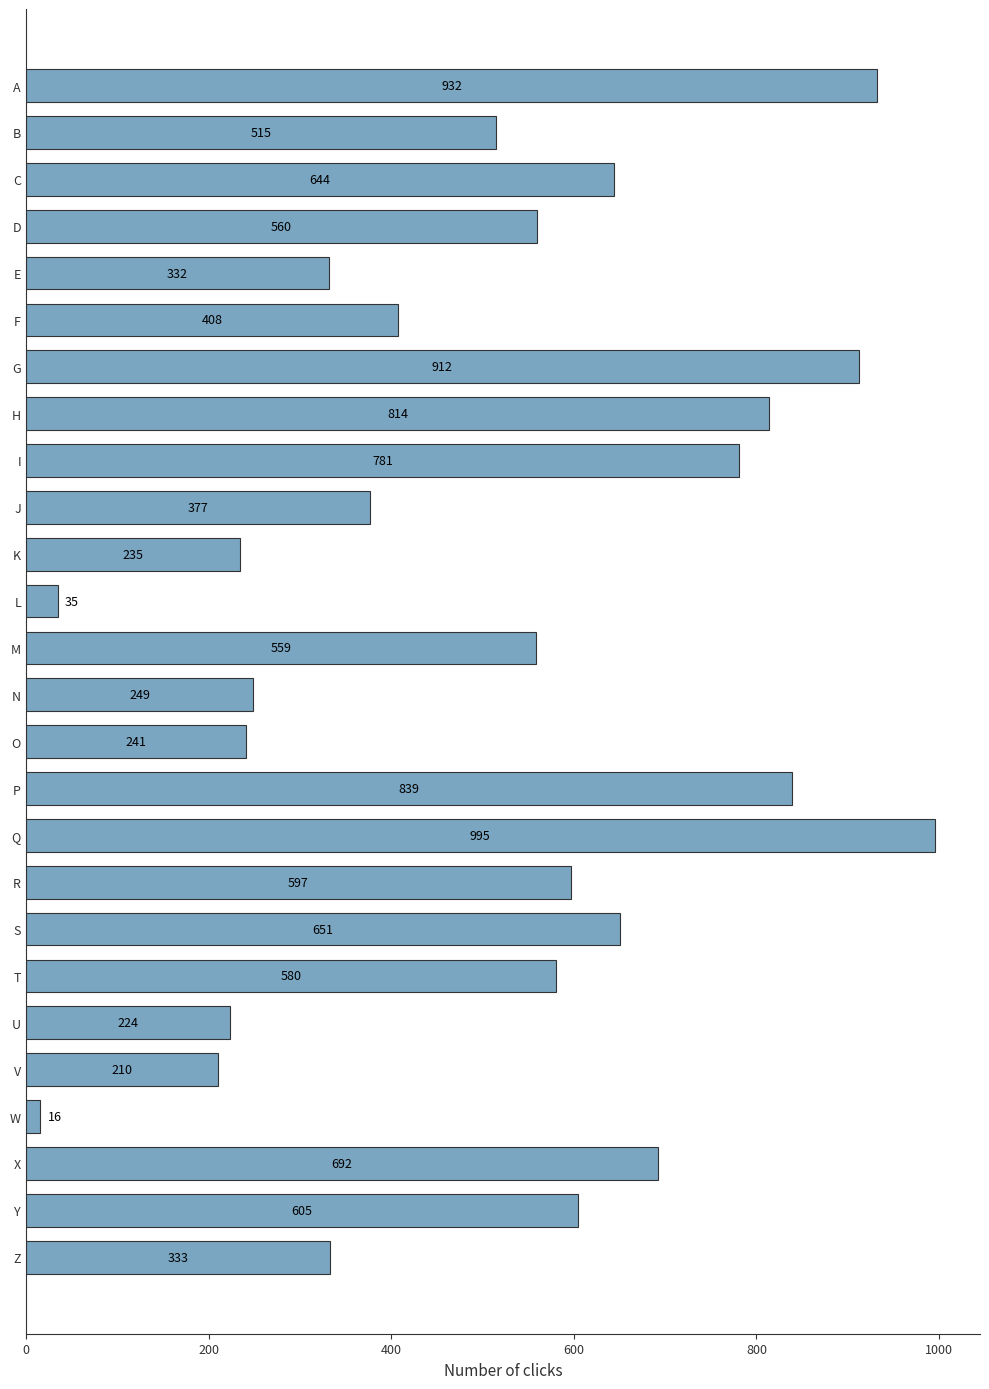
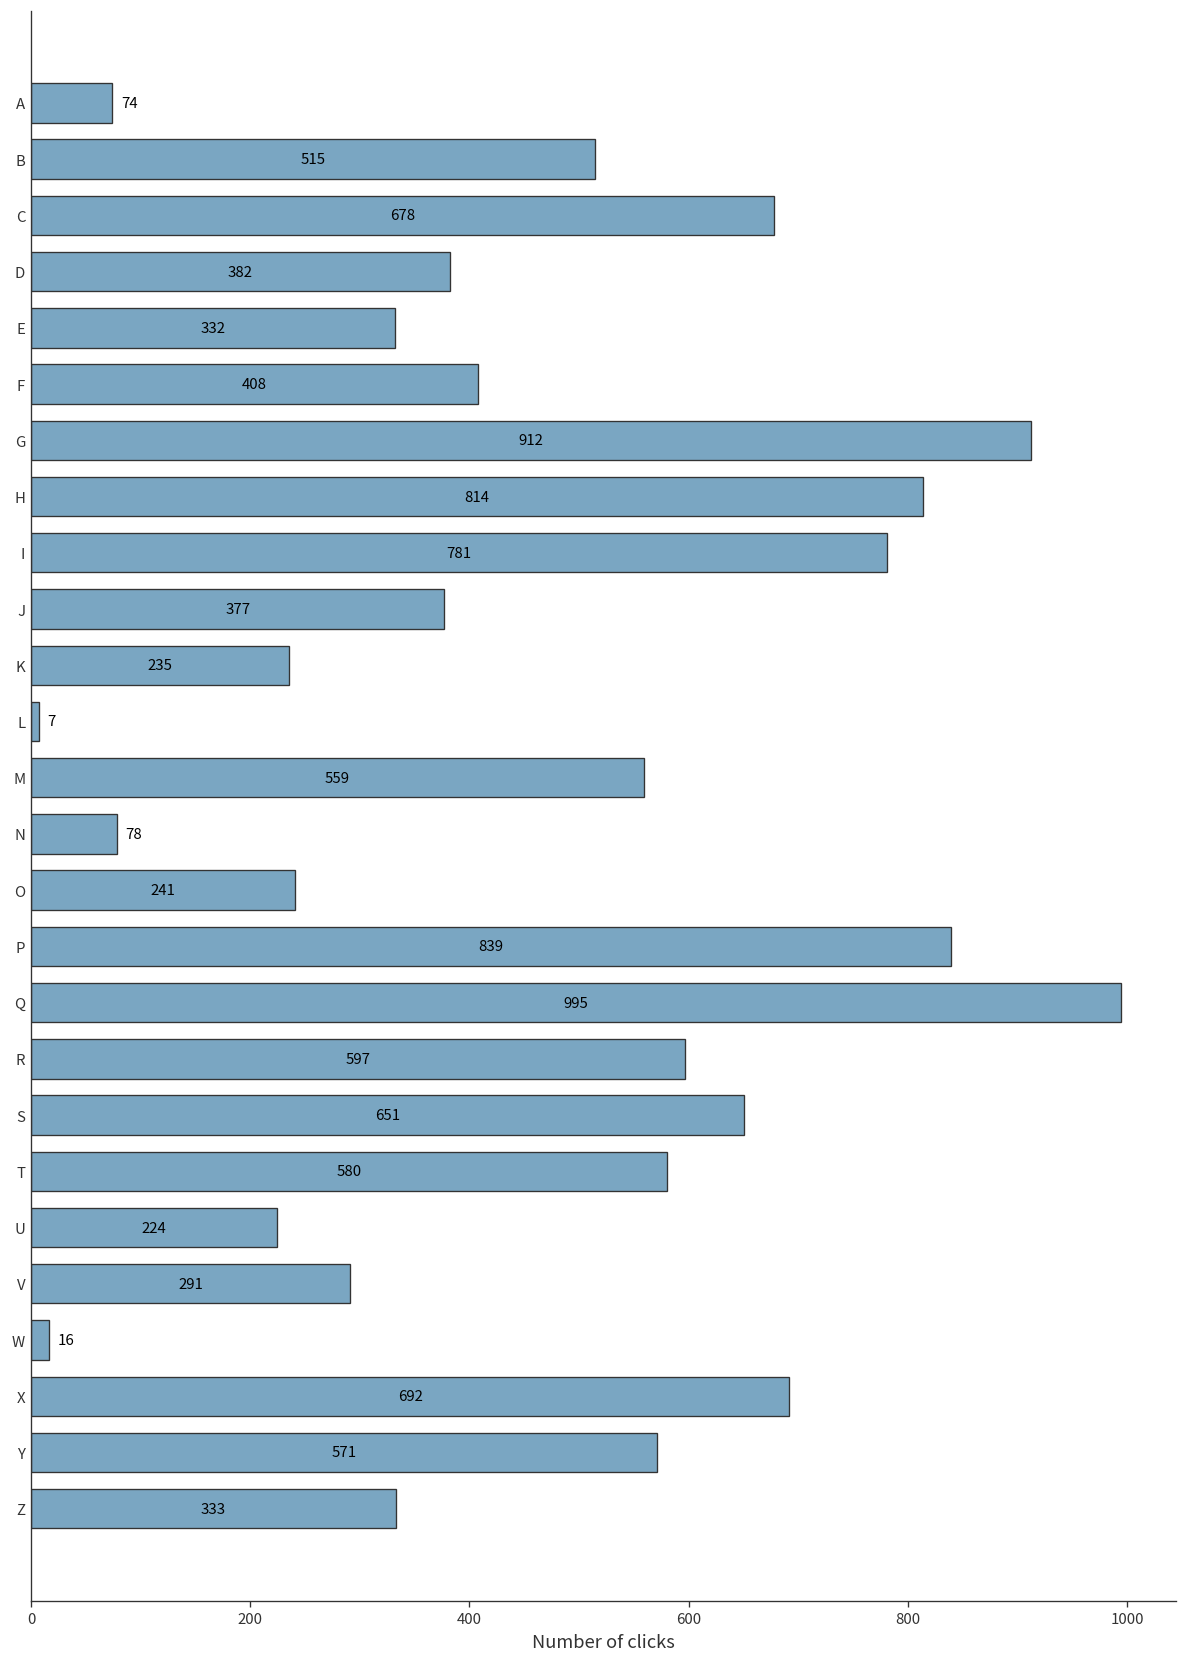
A: 932 -> 74
C: 644 -> 678
D: 560 -> 382
L: 35 -> 7
N: 249 -> 78
V: 210 -> 291
Y: 605 -> 571
